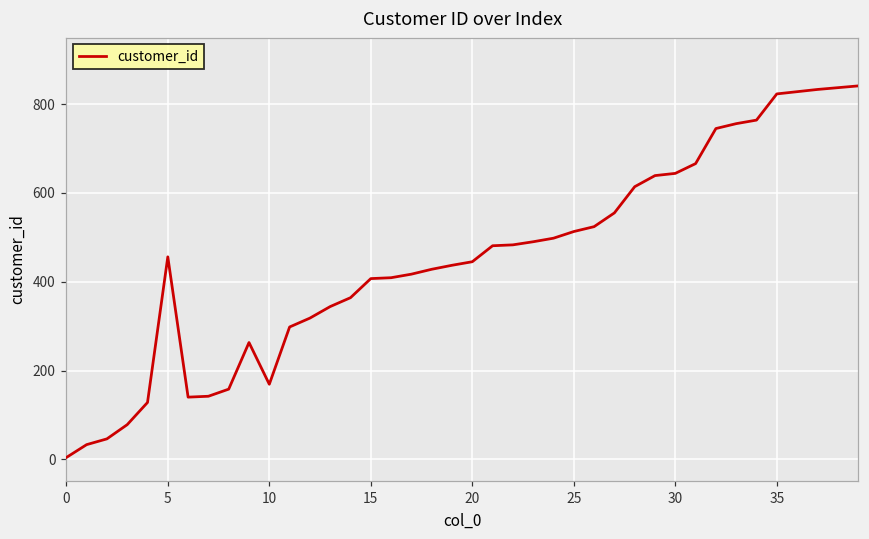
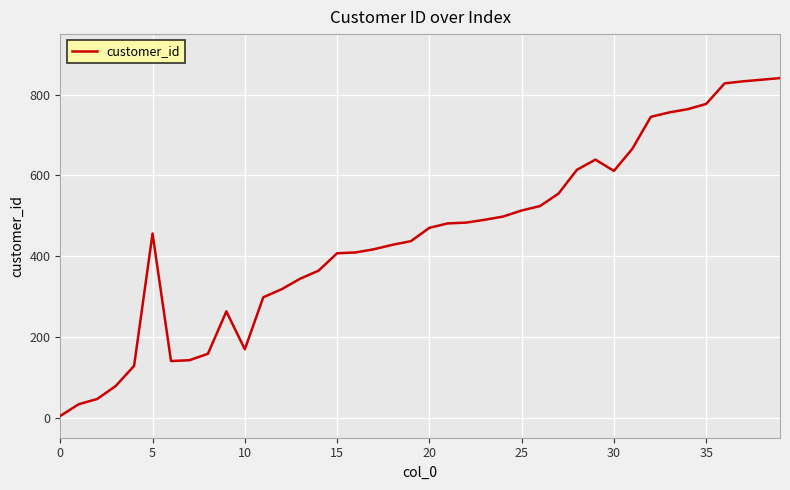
20: 450 -> 470
30: 640 -> 610
35: 820 -> 780
